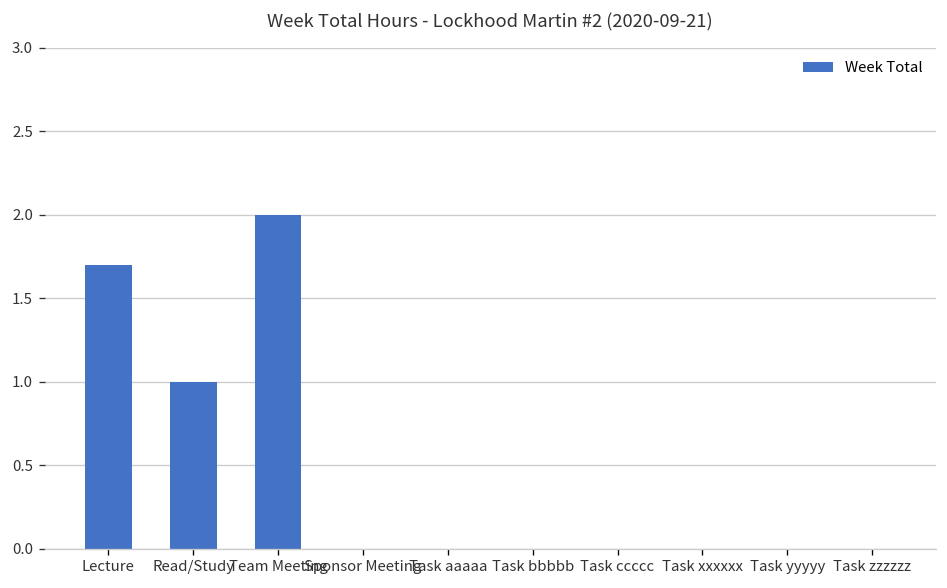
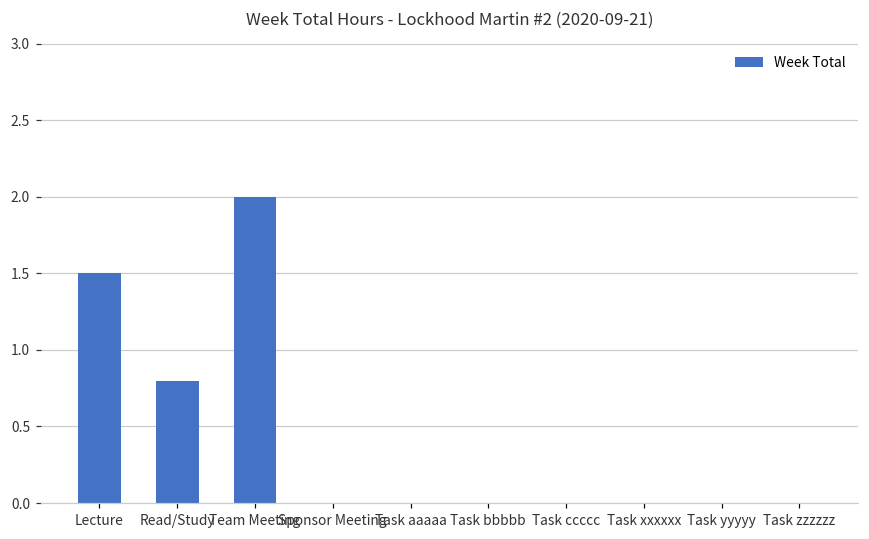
Lecture: 1.7 -> 1.5
Read/Study: 1.0 -> 0.8
